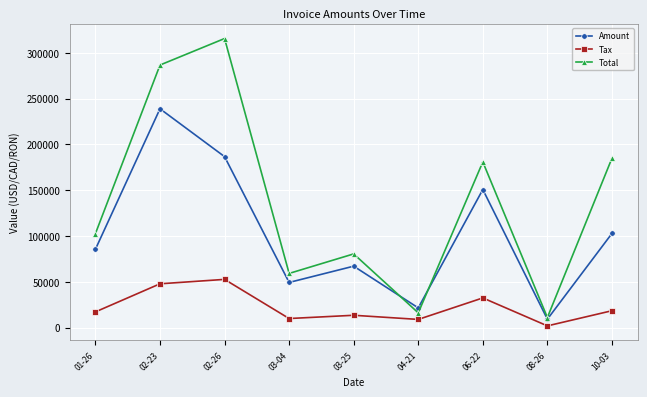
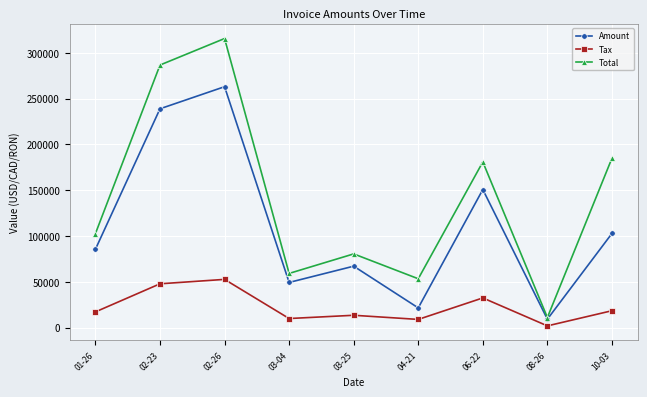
Amount, 02-26: 190000 -> 260000
Total, 04-21: 20000 -> 50000
